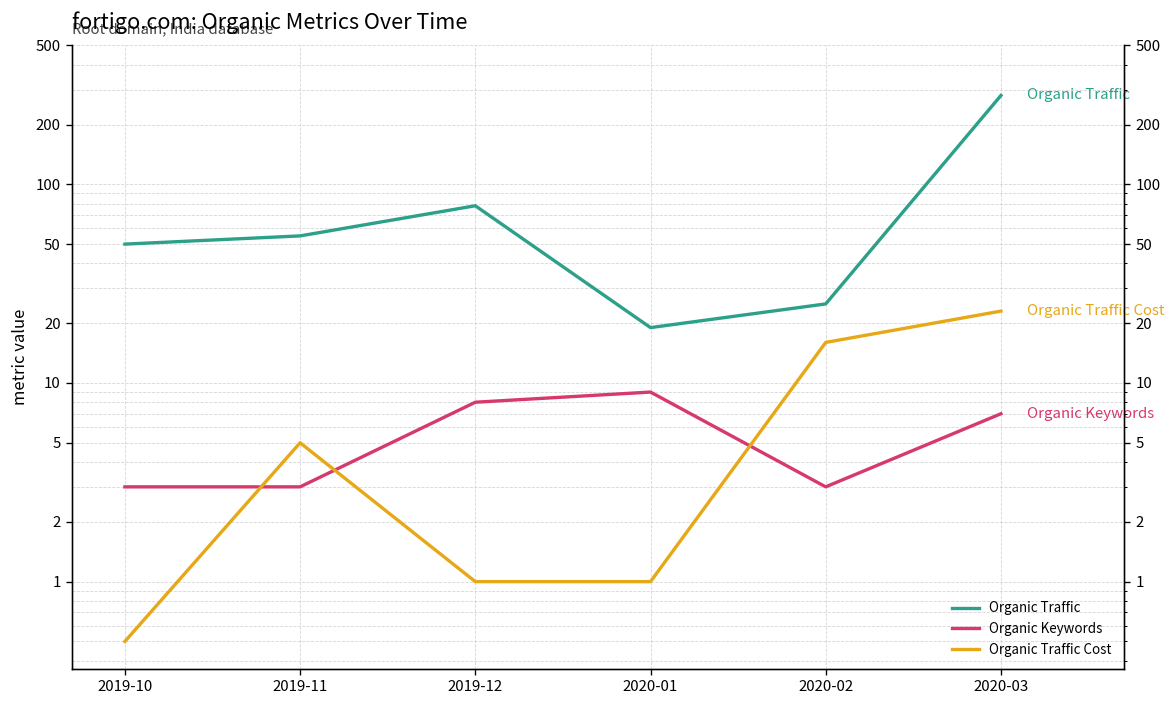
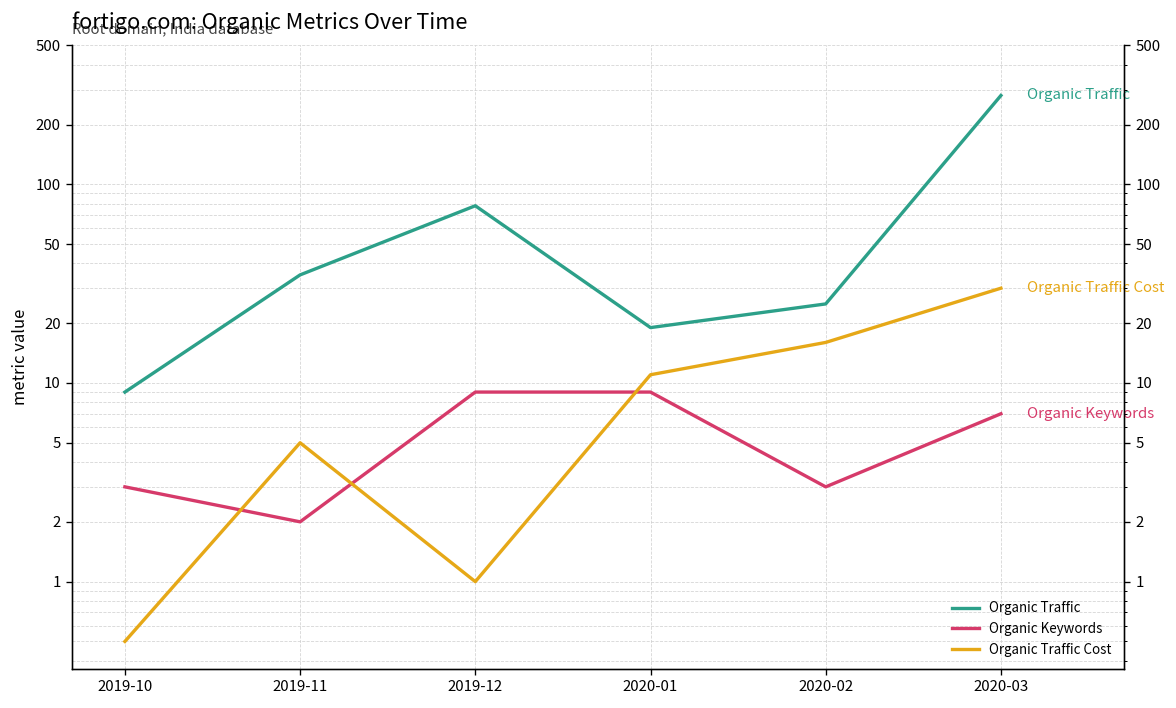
Organic Traffic, 2019-10: 50 -> 9
Organic Traffic, 2019-11: 55 -> 35
Organic Keywords, 2019-11: 3 -> 2
Organic Keywords, 2019-12: 8 -> 9
Organic Traffic Cost, 2020-01: 1 -> 11
Organic Traffic Cost, 2020-03: 23 -> 30
